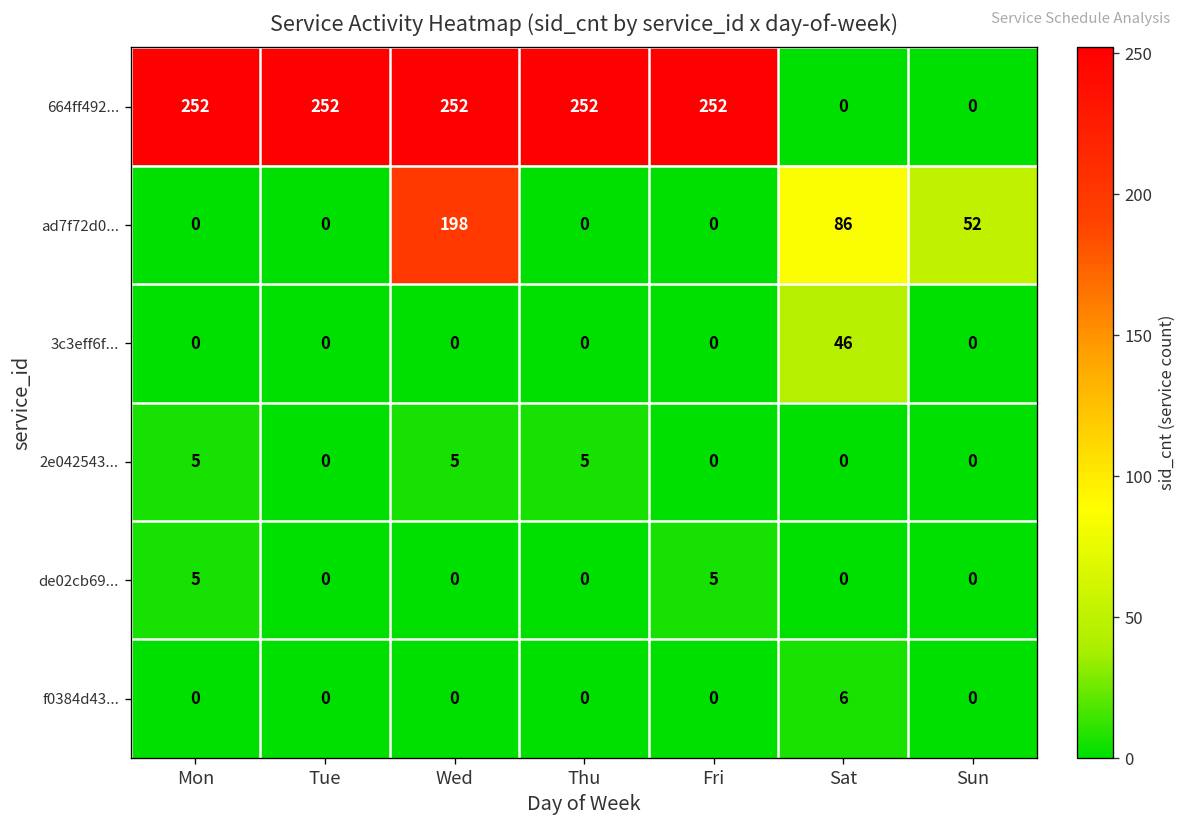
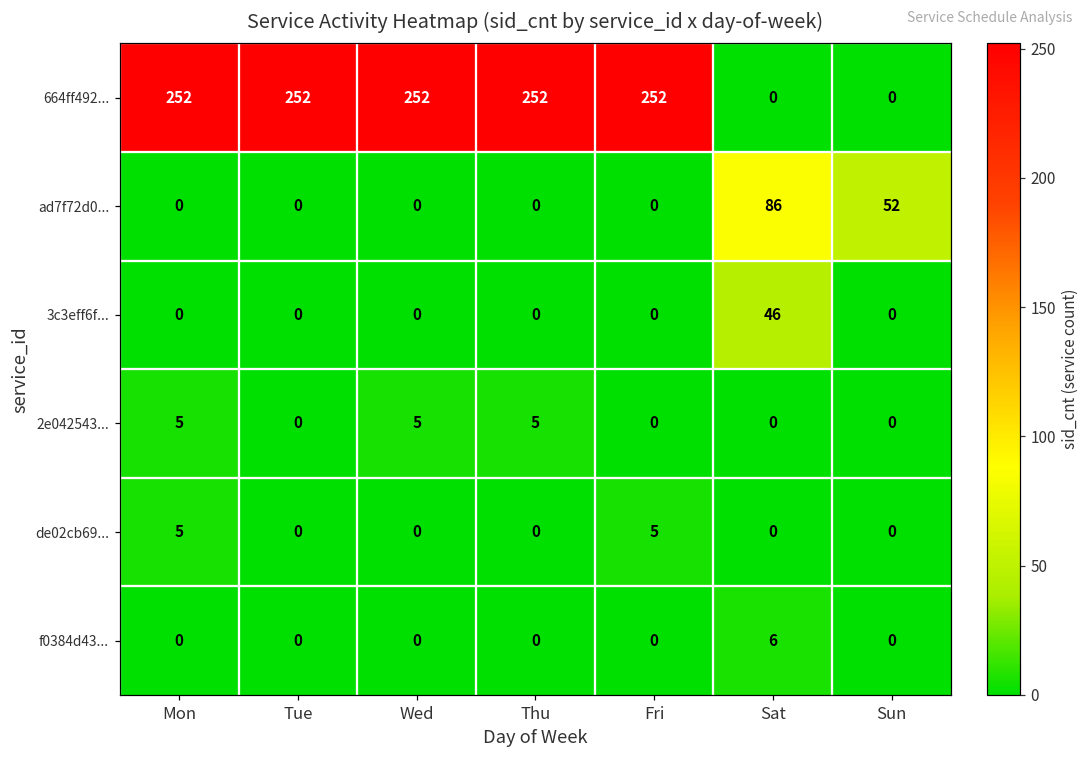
ad7f72d0..., Wed: 198 -> 0
